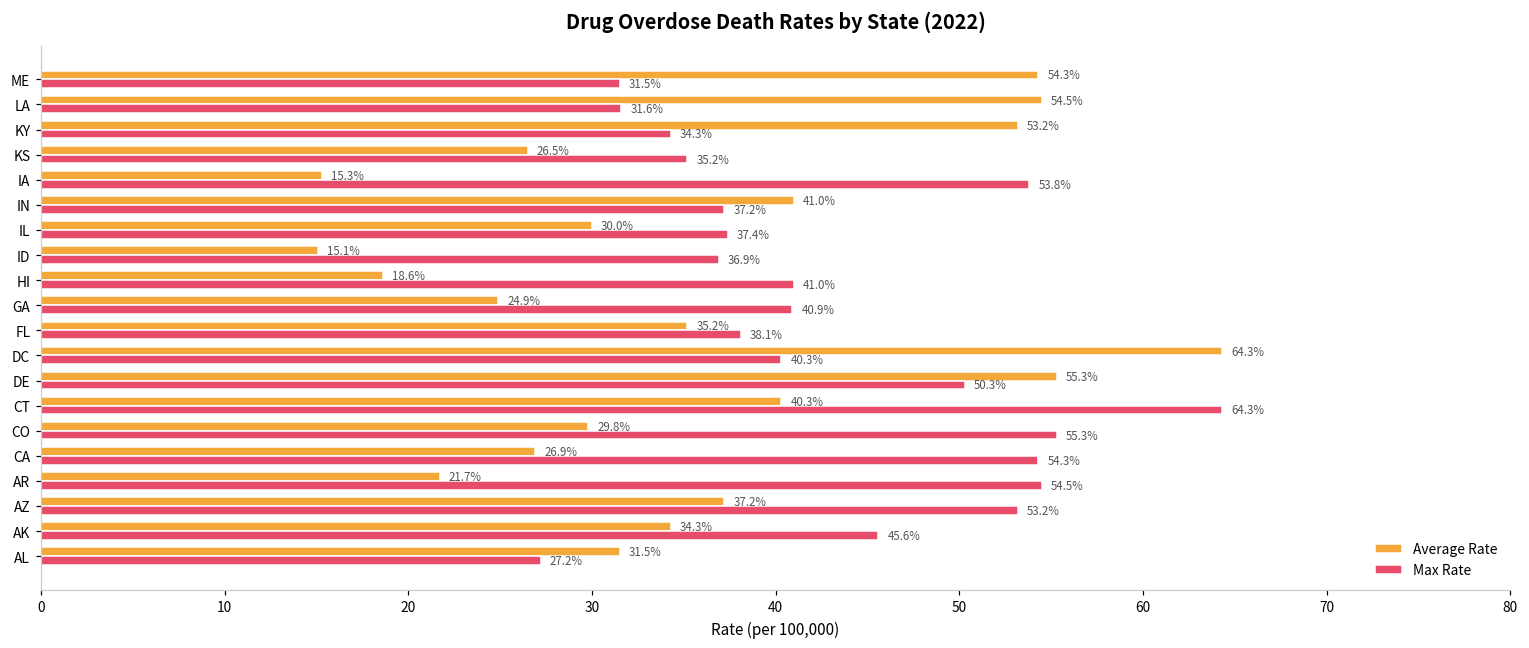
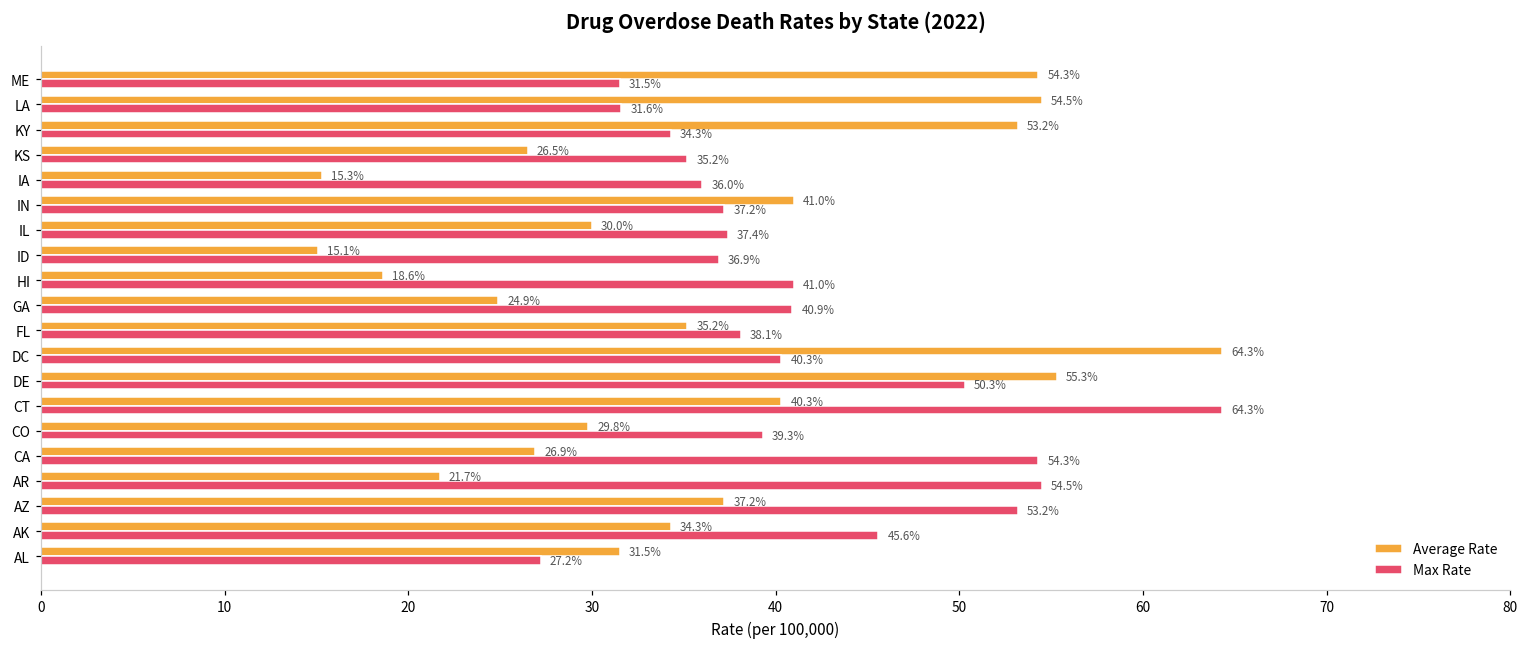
Max Rate, IA: 53.8% -> 36.0%
Max Rate, CO: 55.3% -> 39.3%
